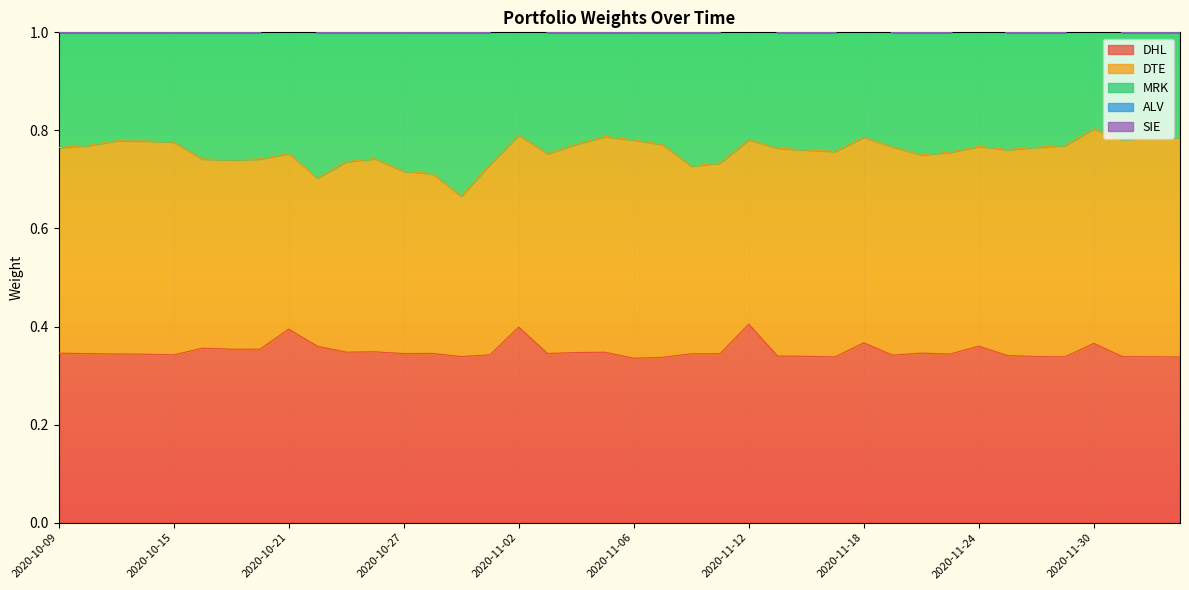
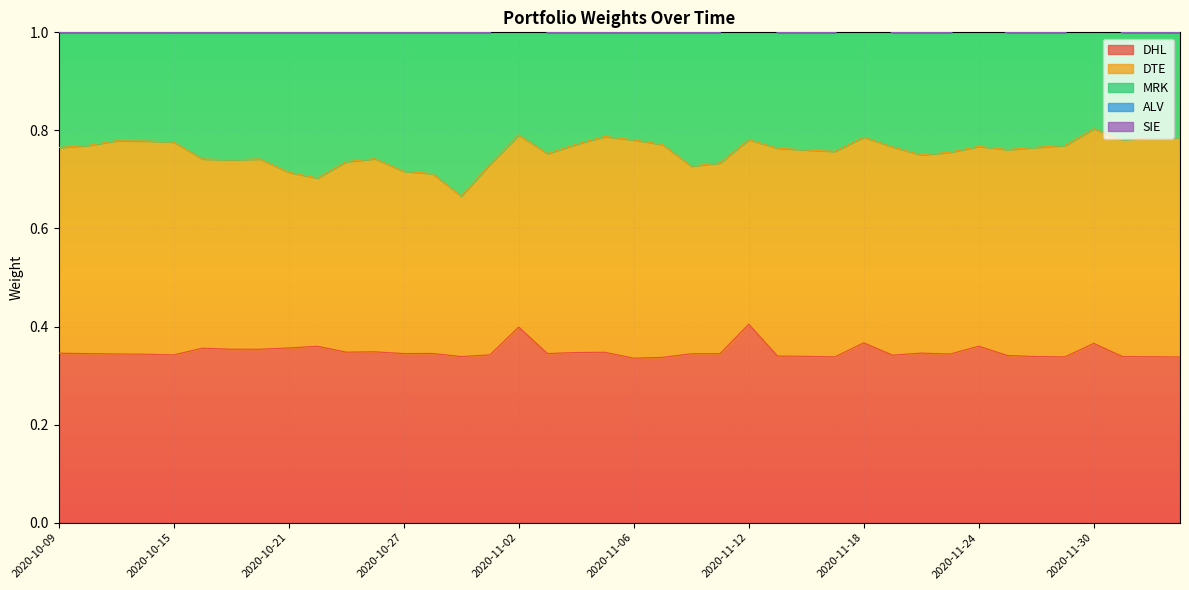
DHL, 2020-10-21: 0.39 -> 0.36
